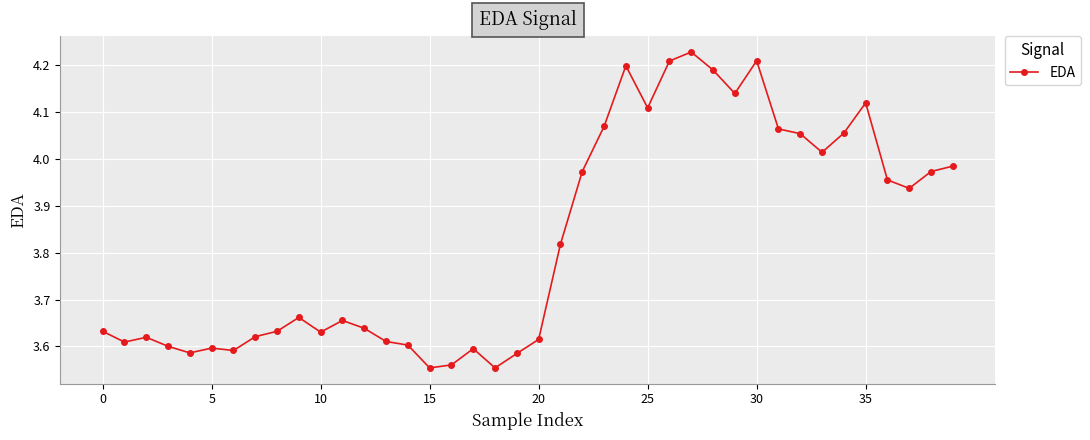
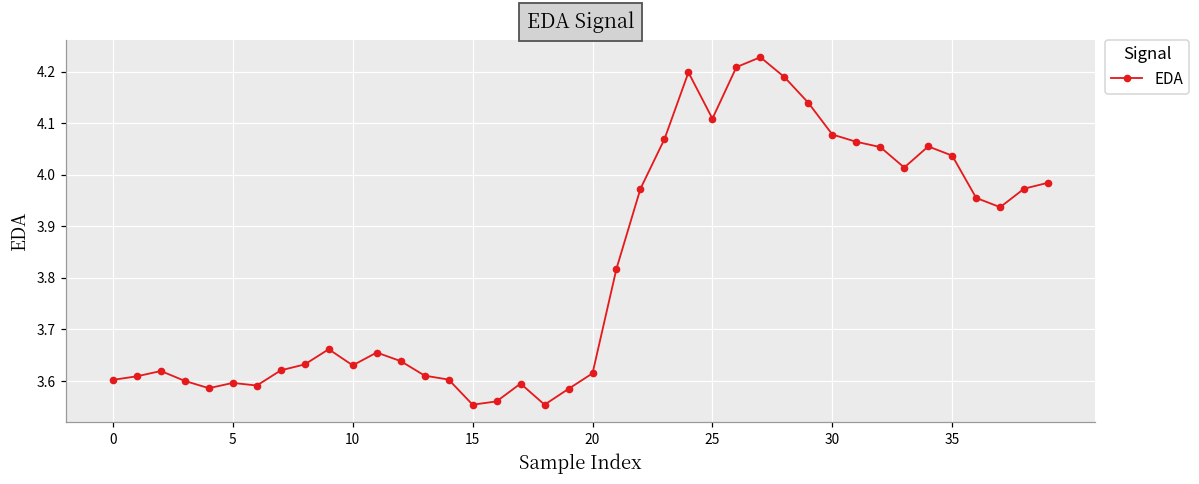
0: 3.63 -> 3.60
30: 4.21 -> 4.08
35: 4.12 -> 4.04
